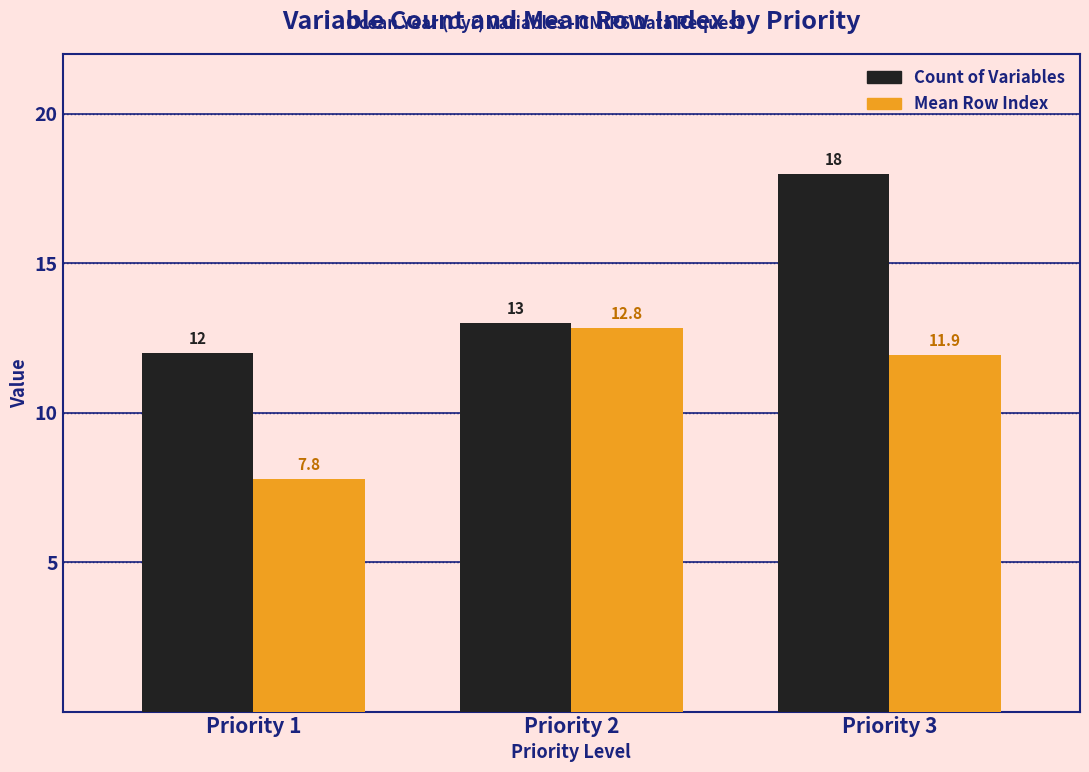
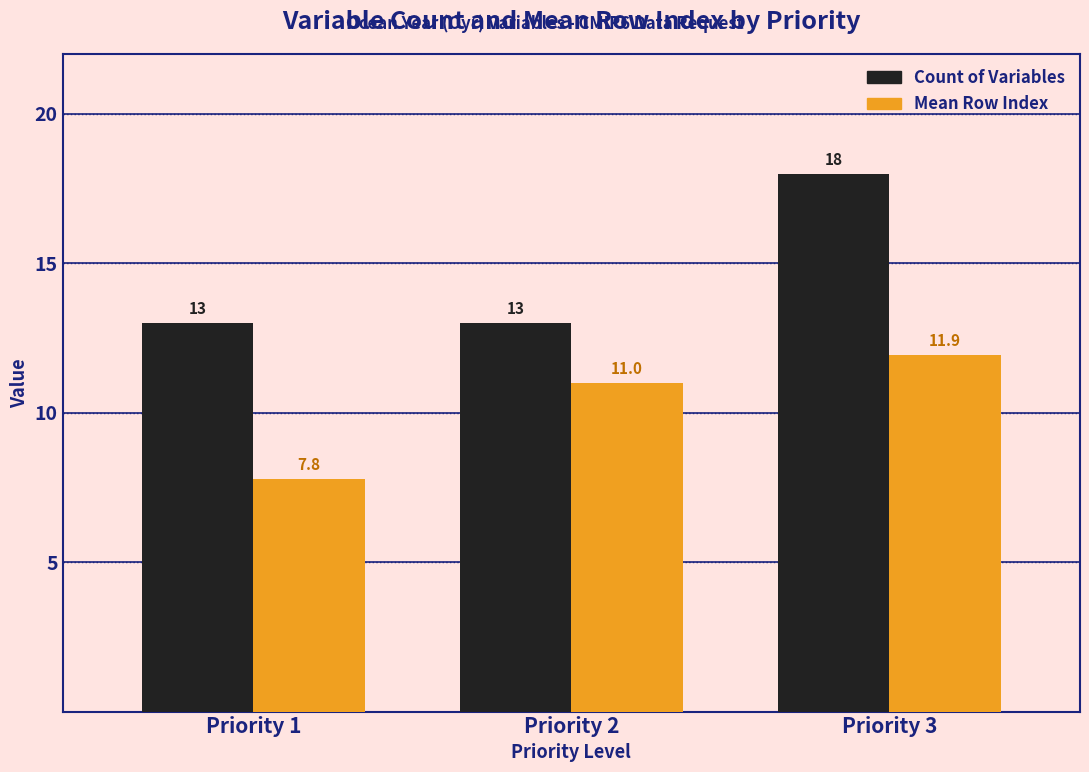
Count of Variables, Priority 1: 12 -> 13
Mean Row Index, Priority 2: 12.8 -> 11.0
